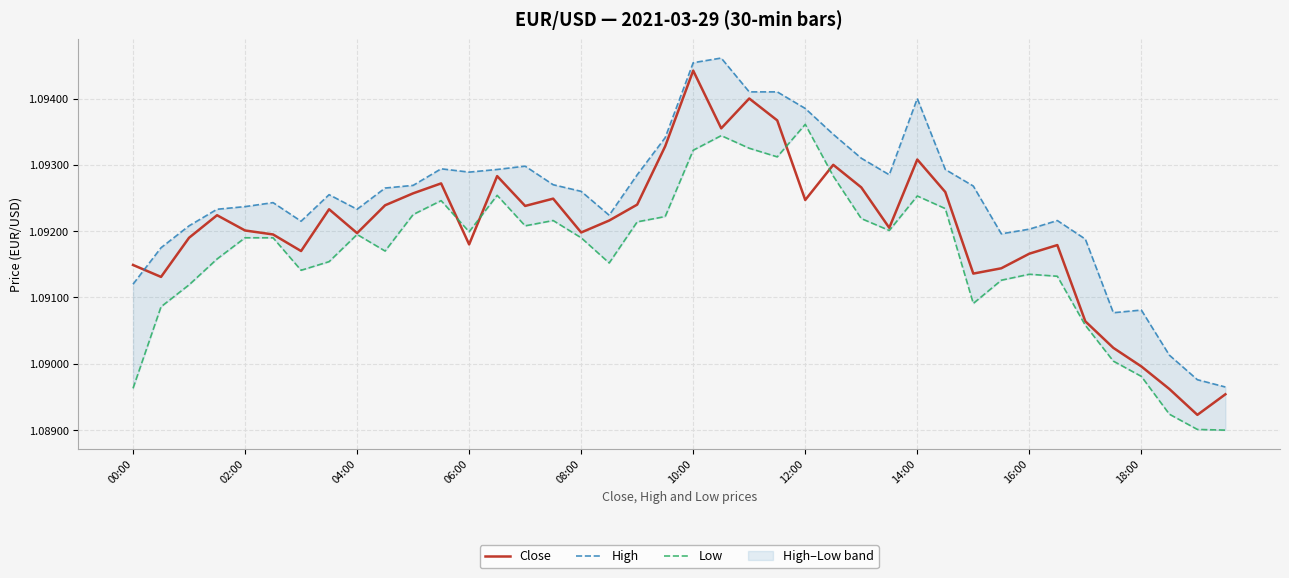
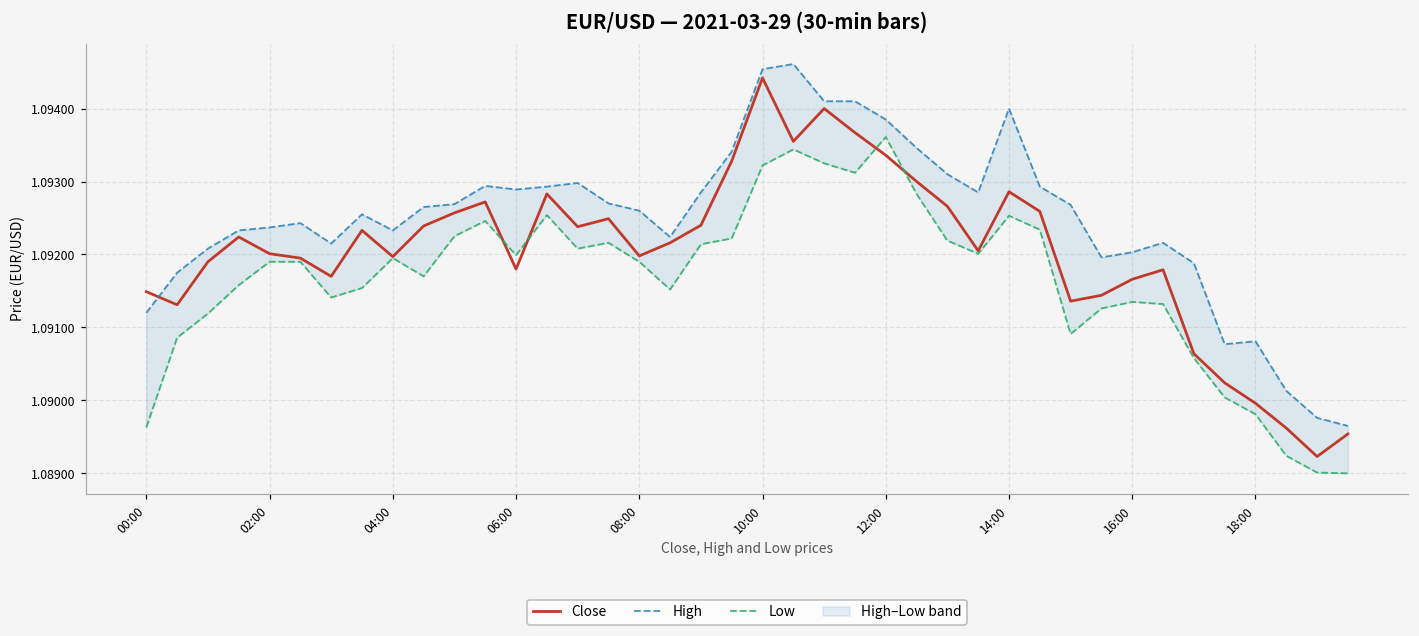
Close, 12:00: 1.0925 -> 1.0934
Close, 14:00: 1.0931 -> 1.0929
